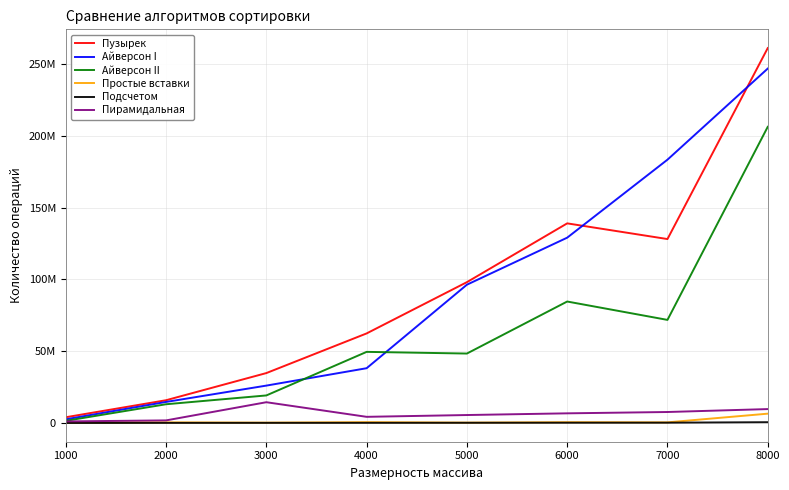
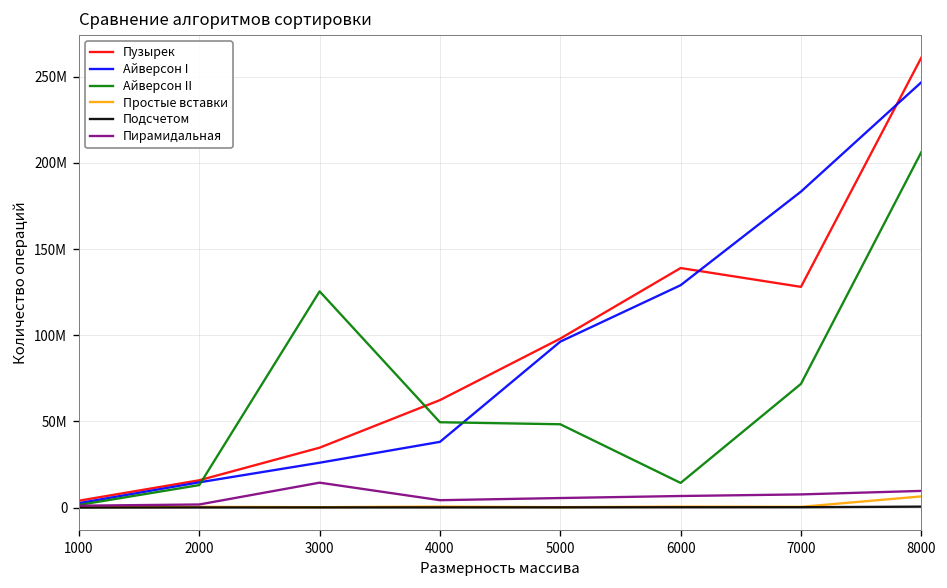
Айверсон II, 3000: 19000000 -> 126000000
Айверсон II, 6000: 85000000 -> 14000000
